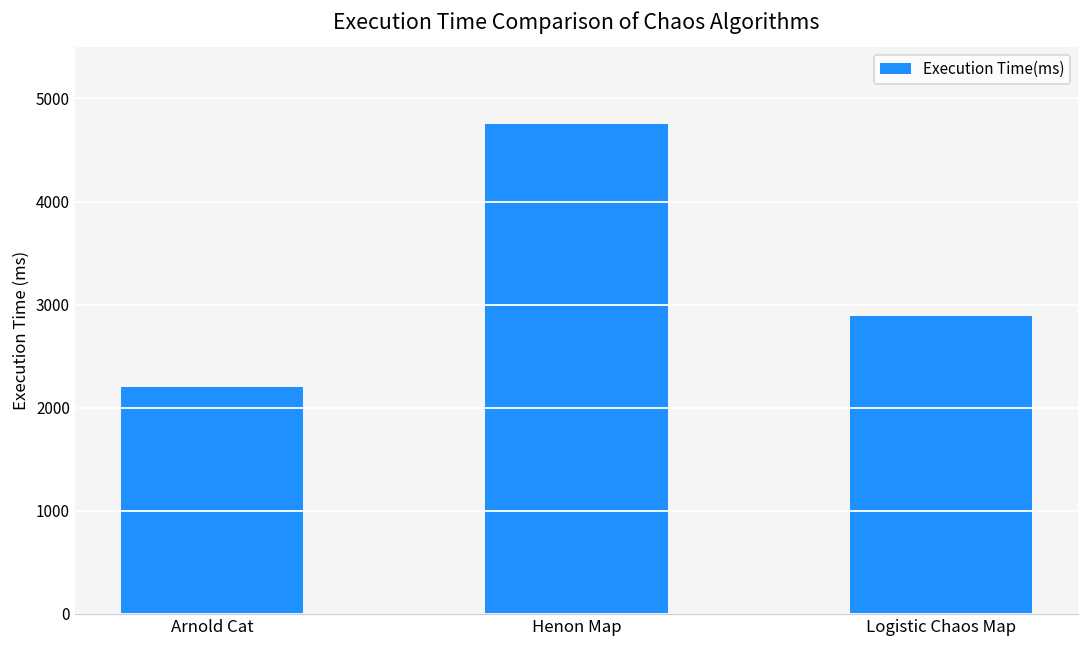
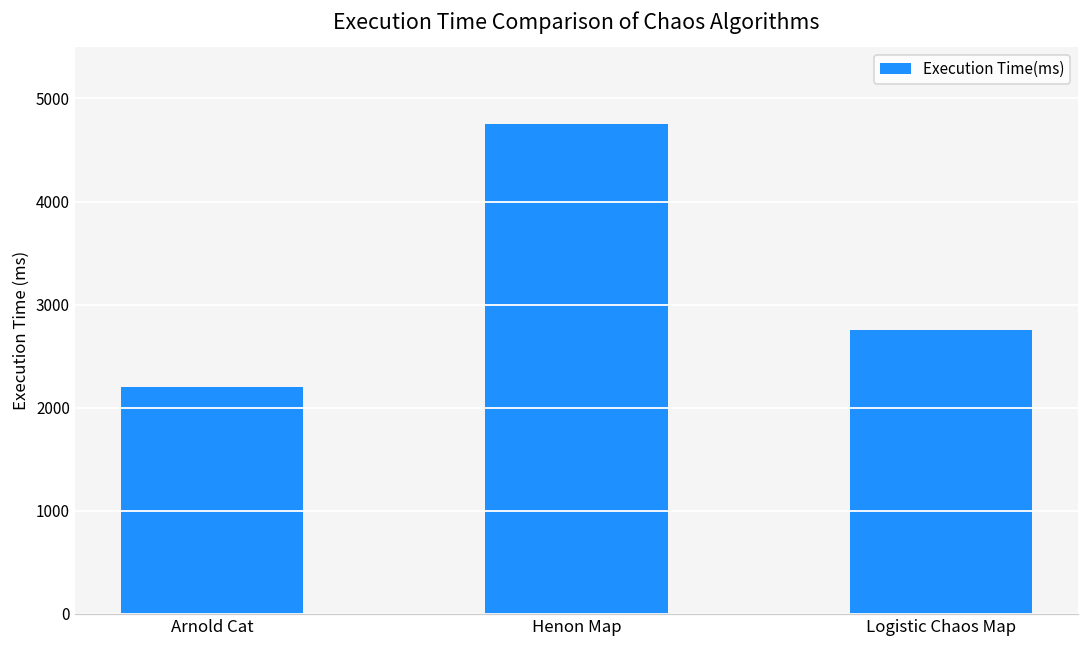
Logistic Chaos Map: 2900 -> 2800
